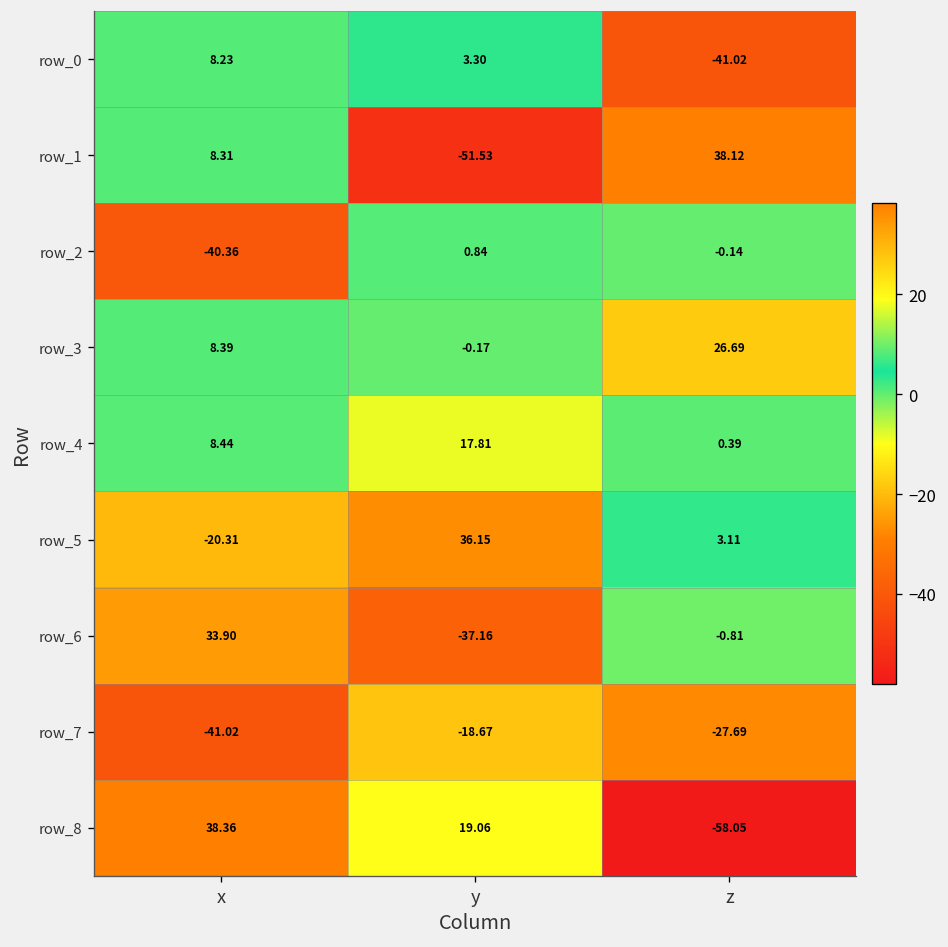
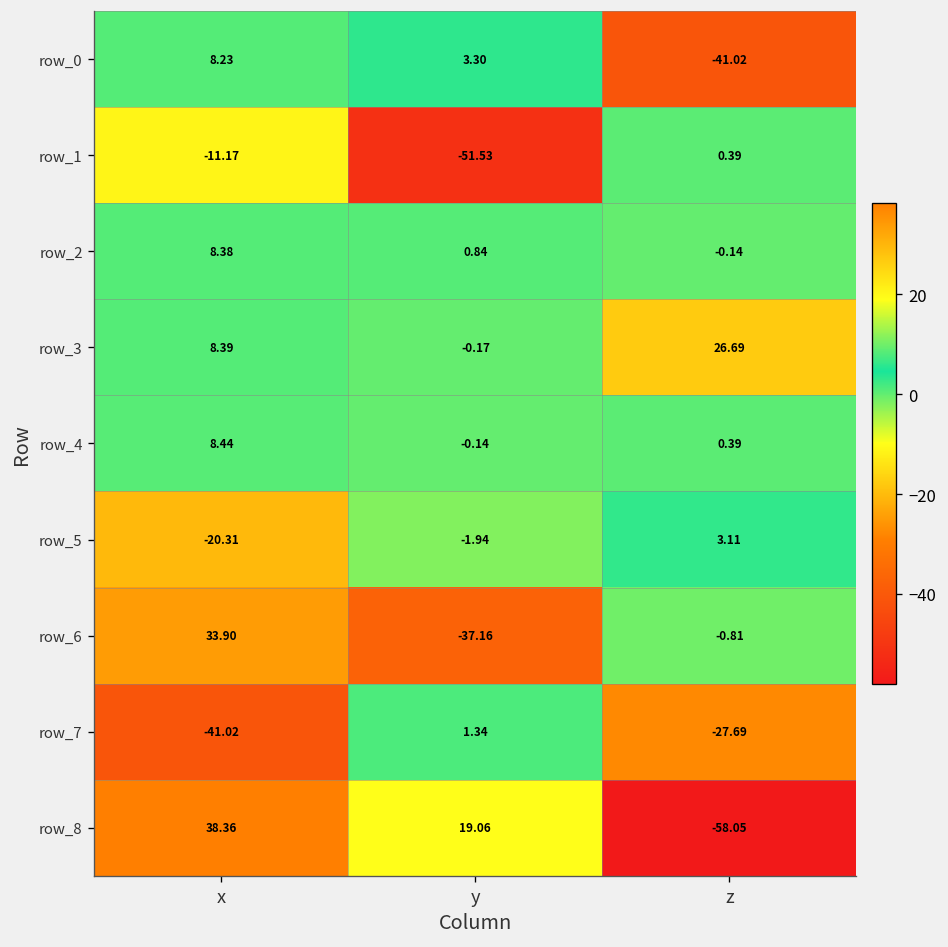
row_1, x: 8.31 -> -11.17
row_1, z: 38.12 -> 0.39
row_2, x: -40.36 -> 8.38
row_4, y: 17.81 -> -0.14
row_5, y: 36.15 -> -1.94
row_7, y: -18.67 -> 1.34
